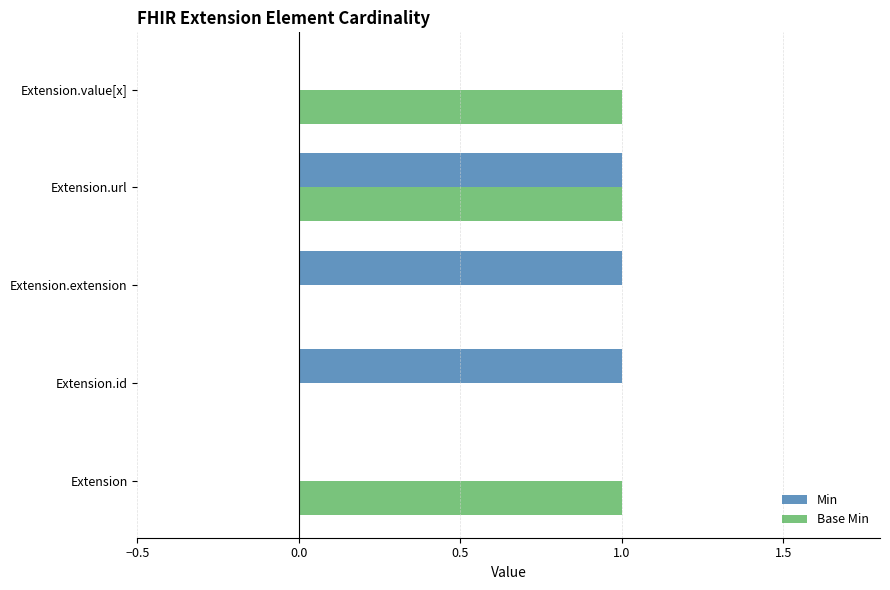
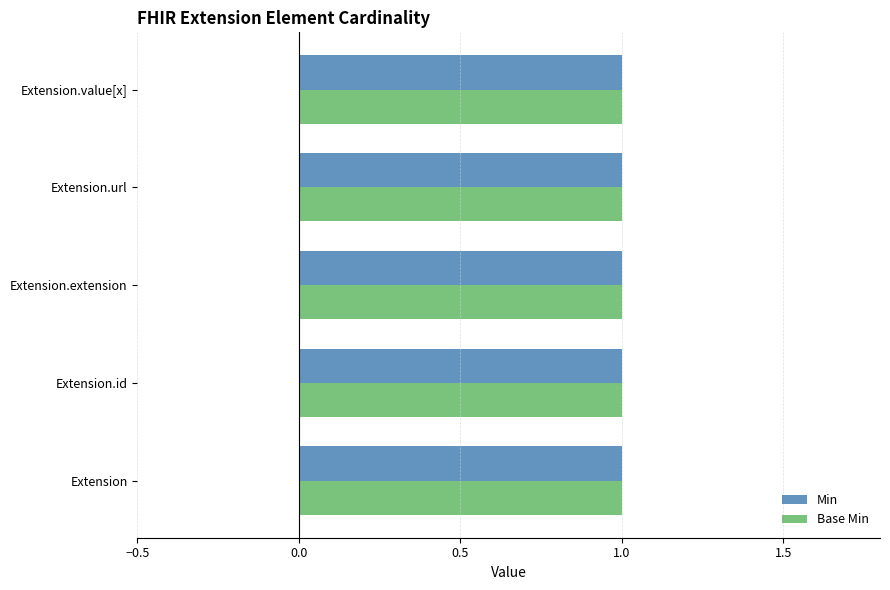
Min, Extension.value[x]: 0 -> 1
Base Min, Extension.extension: 0 -> 1
Base Min, Extension.id: 0 -> 1
Min, Extension: 0 -> 1
